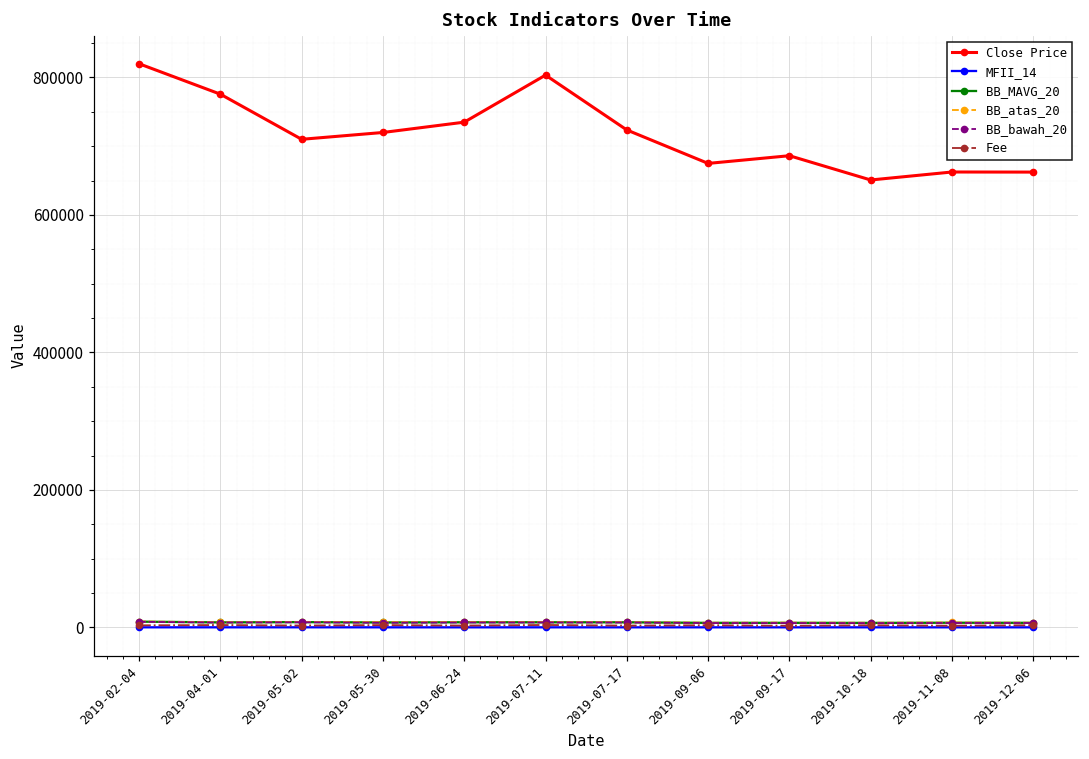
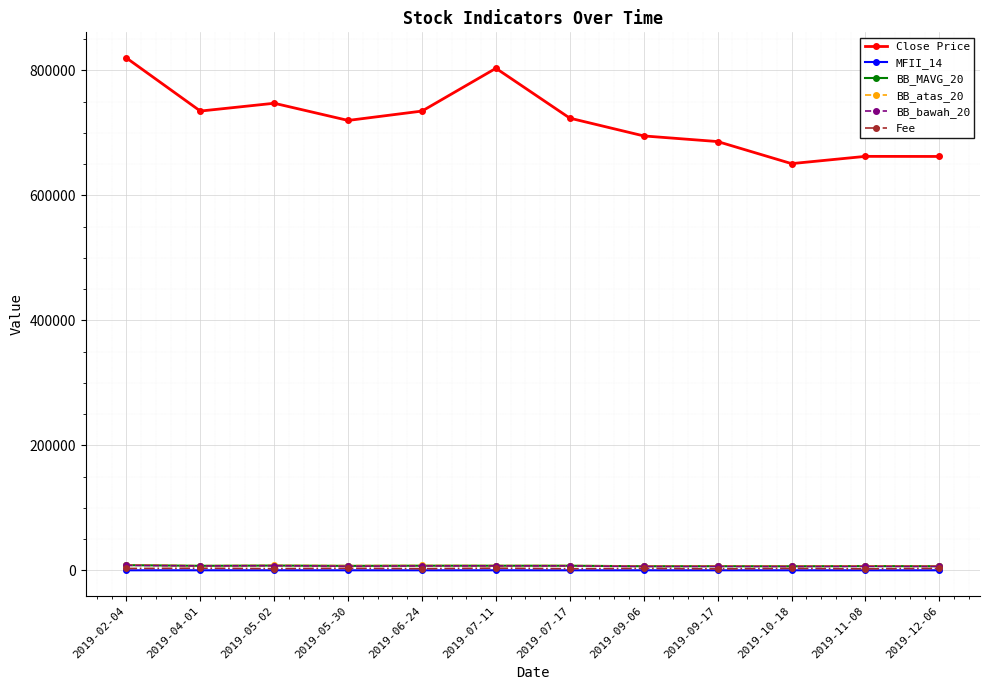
Close Price, 2019-04-01: 780000 -> 740000
Close Price, 2019-05-02: 710000 -> 750000
Close Price, 2019-09-06: 680000 -> 700000
